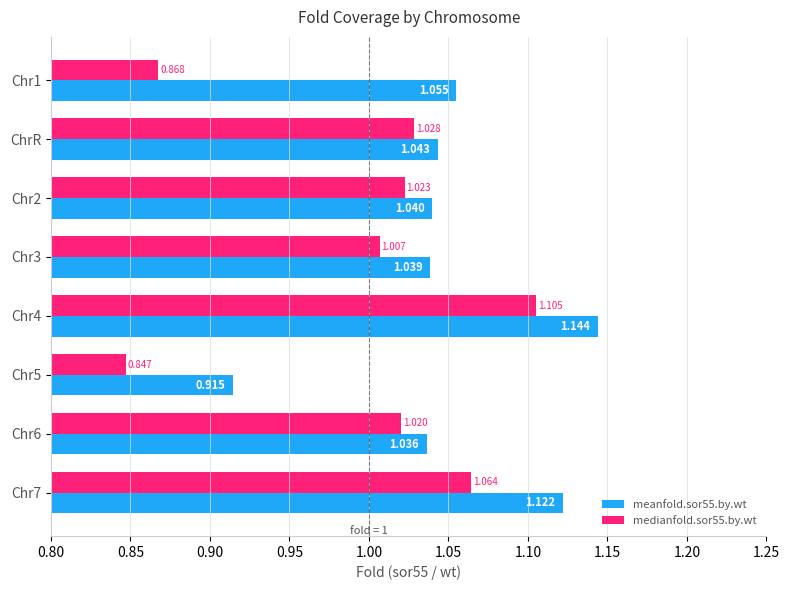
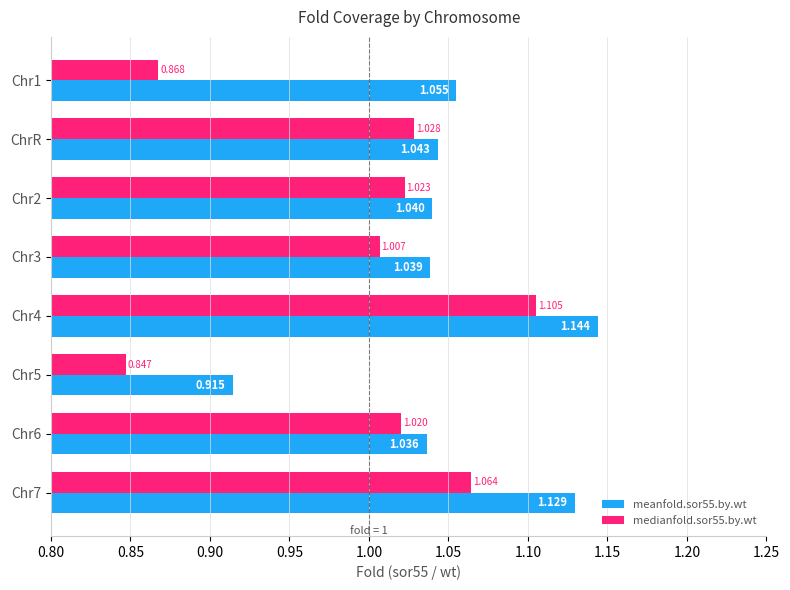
meanfold.sor55.by.wt, Chr7: 1.122 -> 1.129
